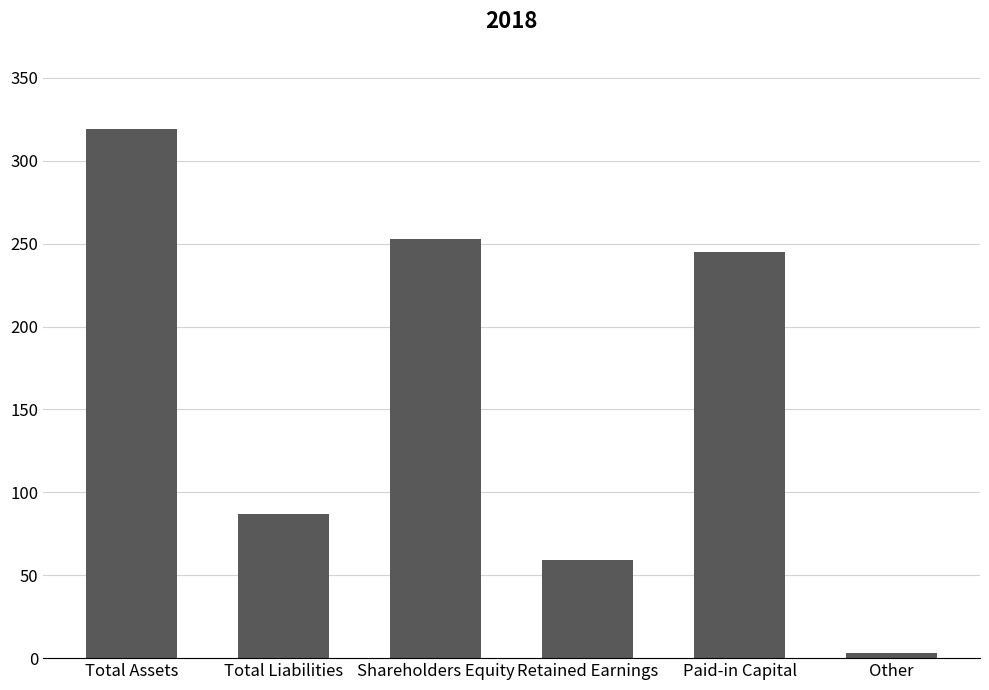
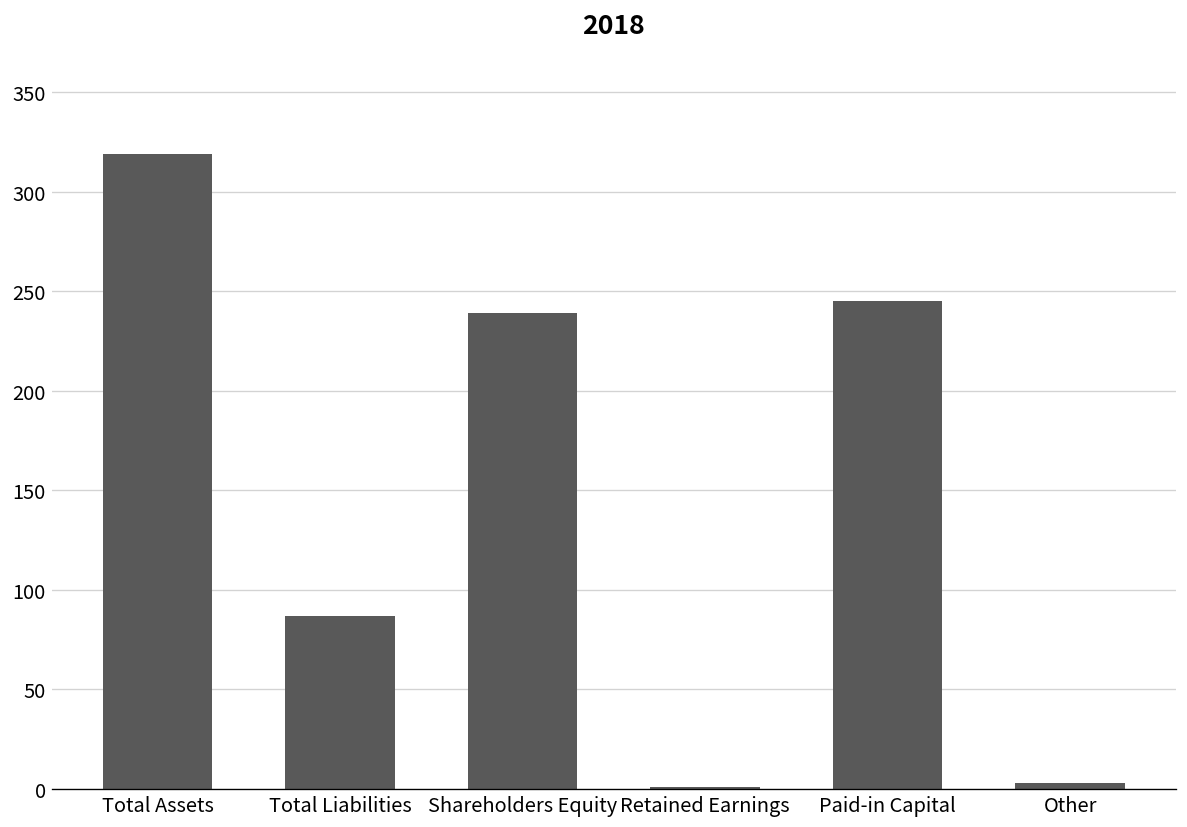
Shareholders Equity: 253 -> 239
Retained Earnings: 59 -> 1
